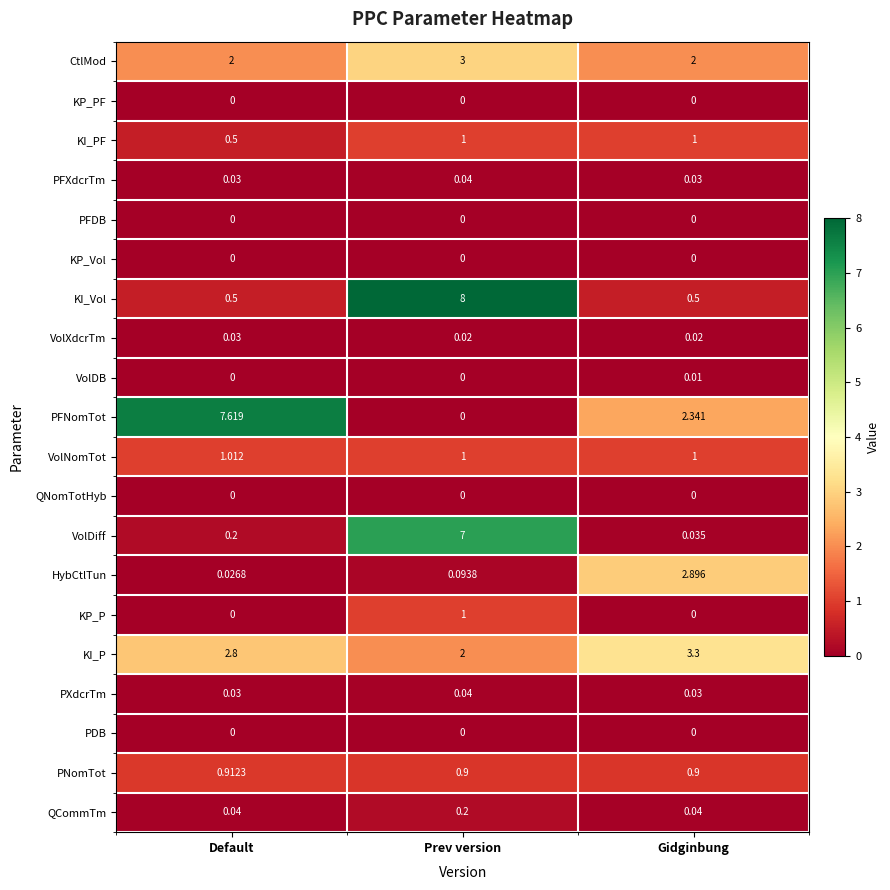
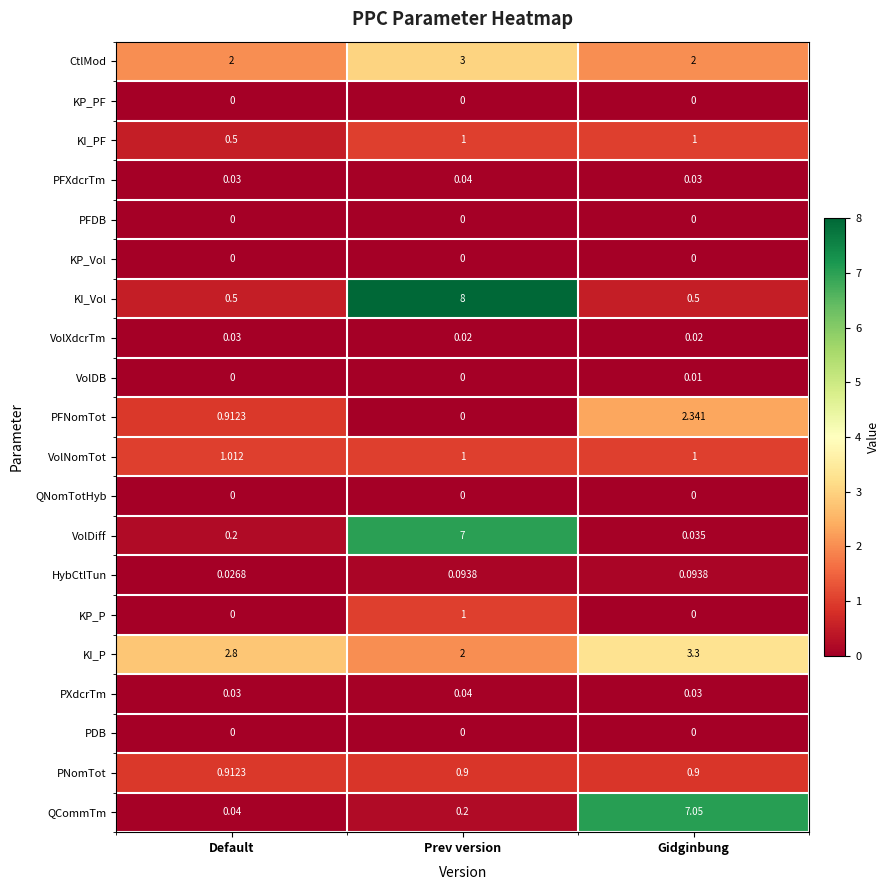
PFNomTot, Default: 7.619 -> 0.9123
HybCtlTun, Gidginbung: 2.896 -> 0.0938
QCommTm, Gidginbung: 0.04 -> 7.05
